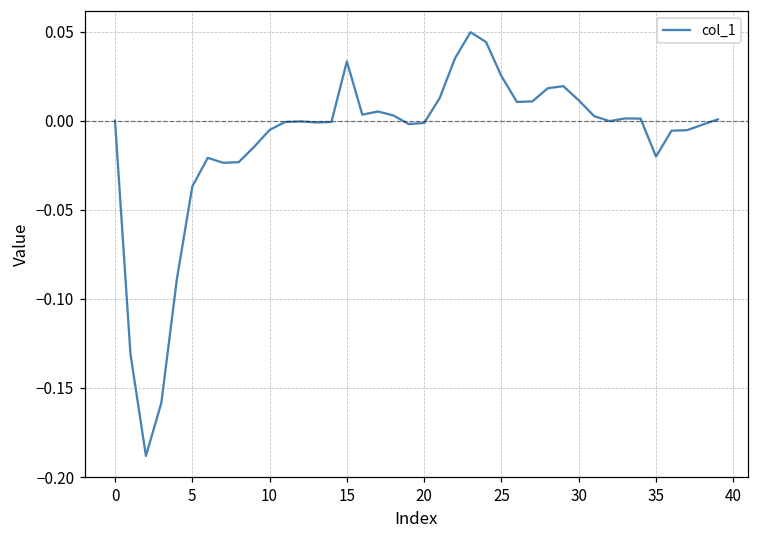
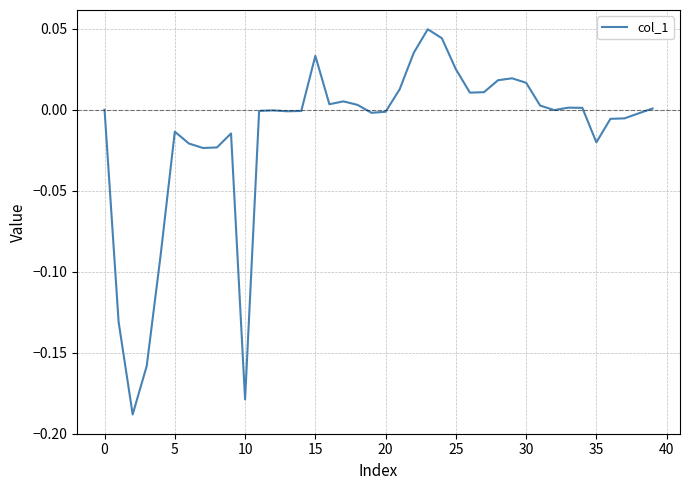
5: -0.037 -> -0.014
10: -0.005 -> -0.179
30: 0.011 -> 0.017
